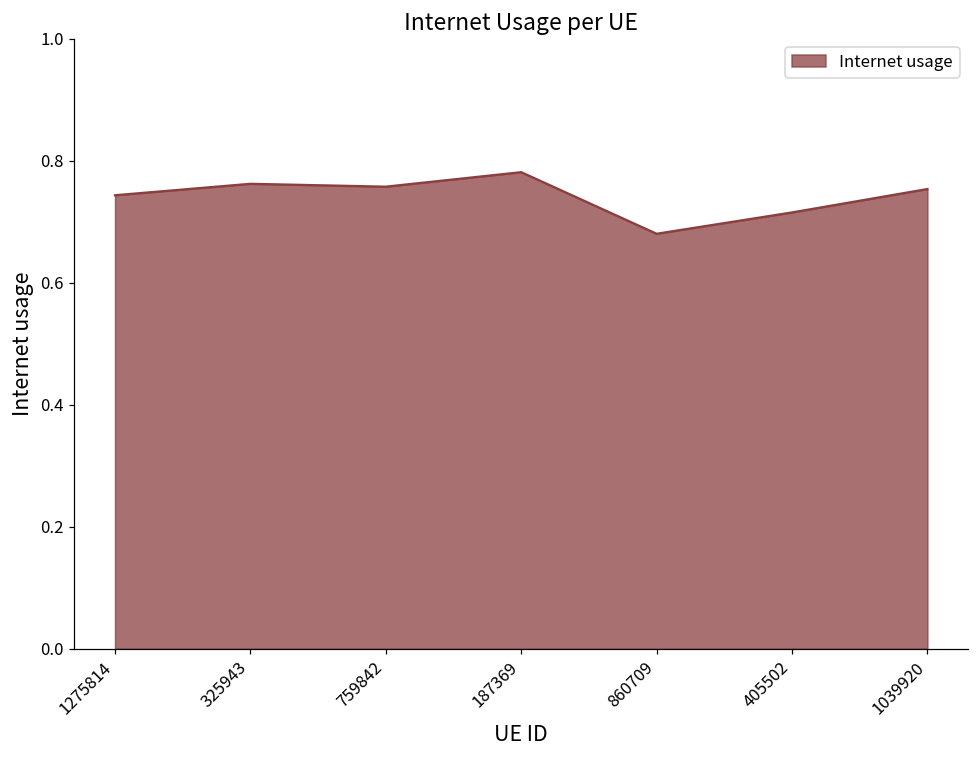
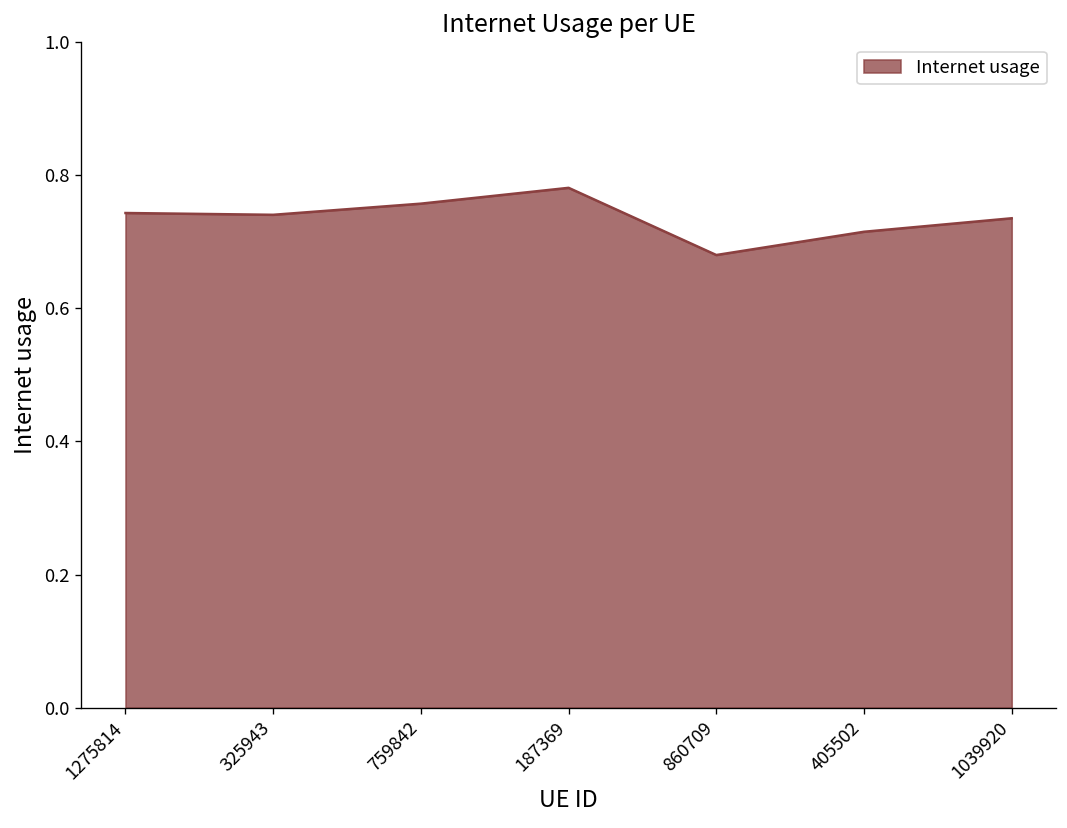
325943: 0.76 -> 0.74
1039920: 0.75 -> 0.74
